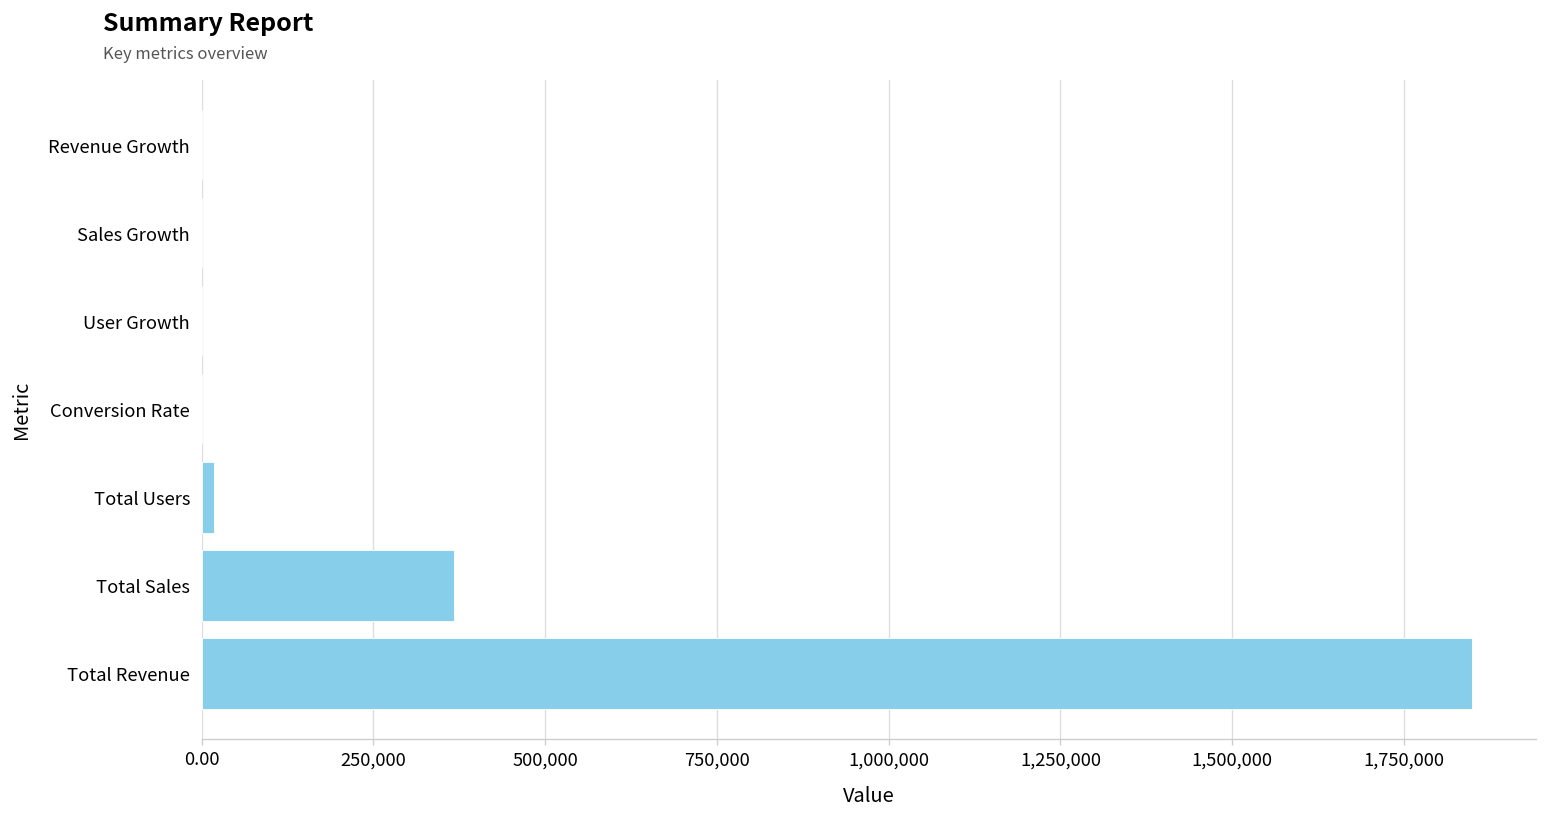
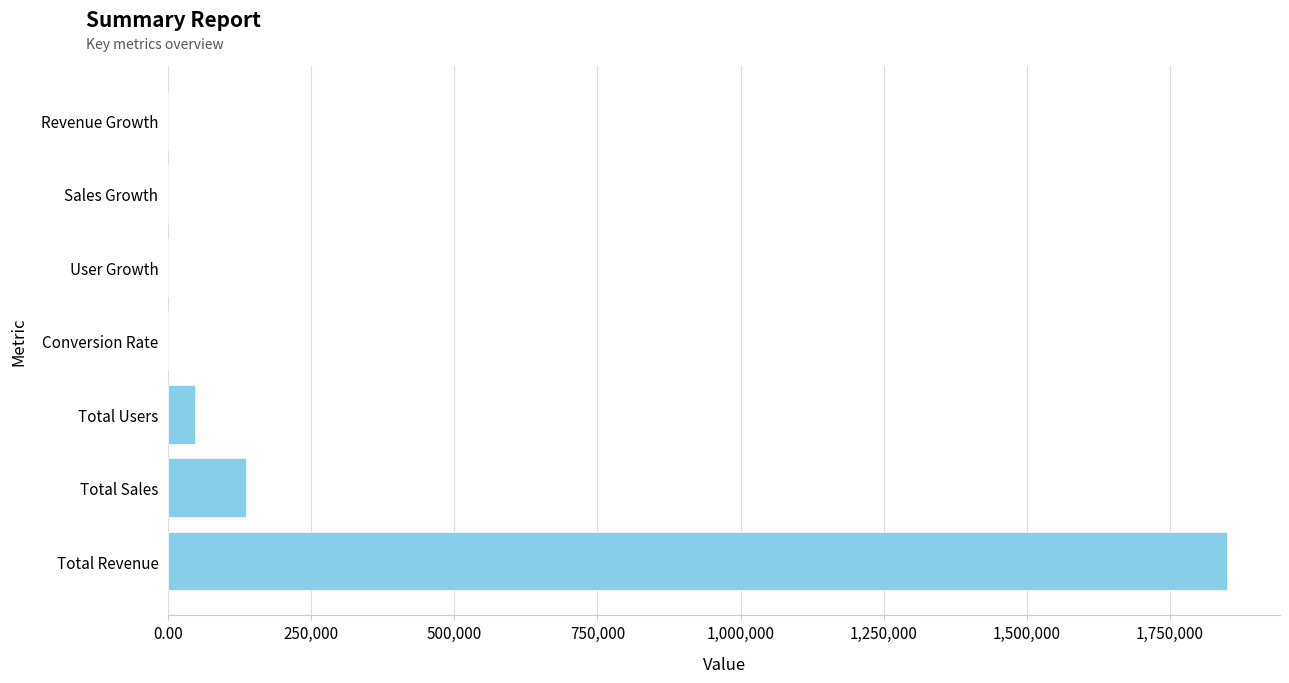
Total Users: 20,000 -> 50,000
Total Sales: 370,000 -> 140,000
